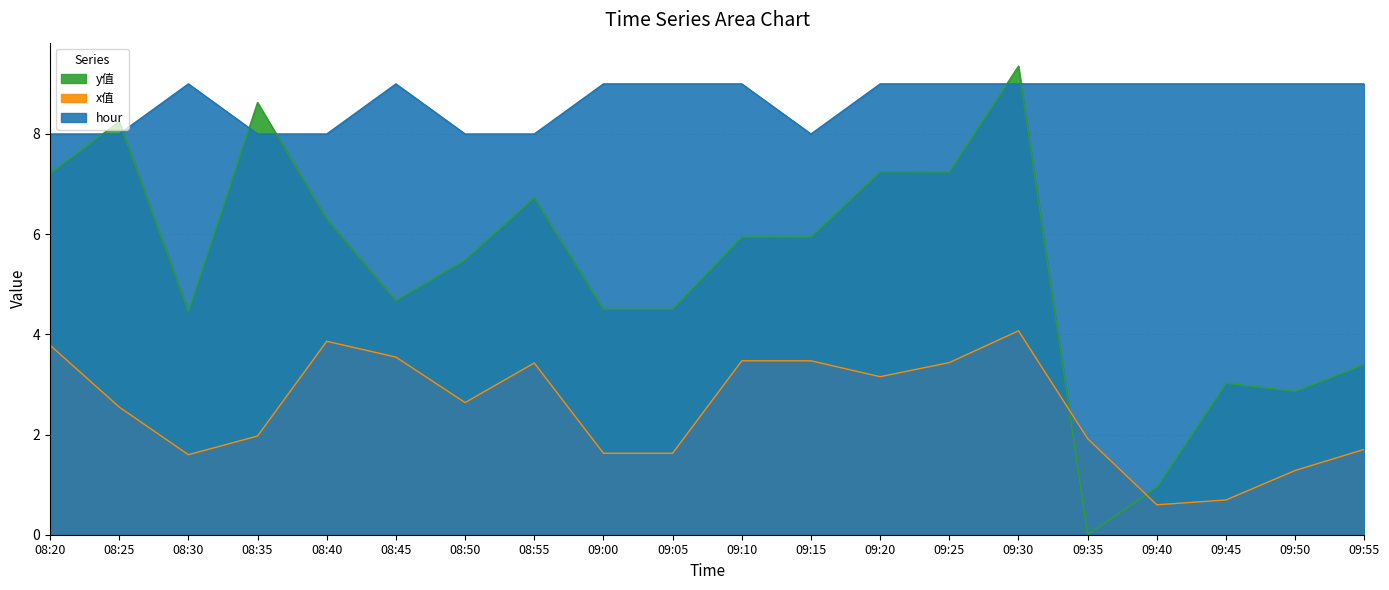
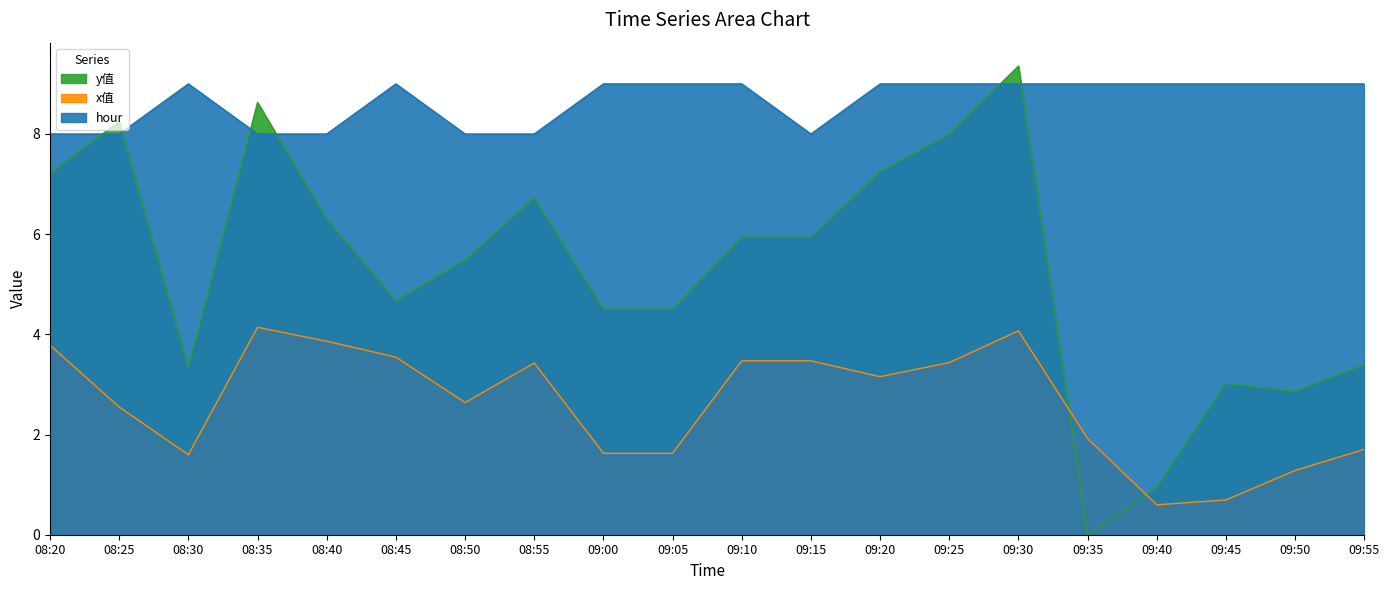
y值, 08:30: 4.5 -> 3.3
x值, 08:35: 2.0 -> 4.1
y值, 09:25: 7.2 -> 8.0
